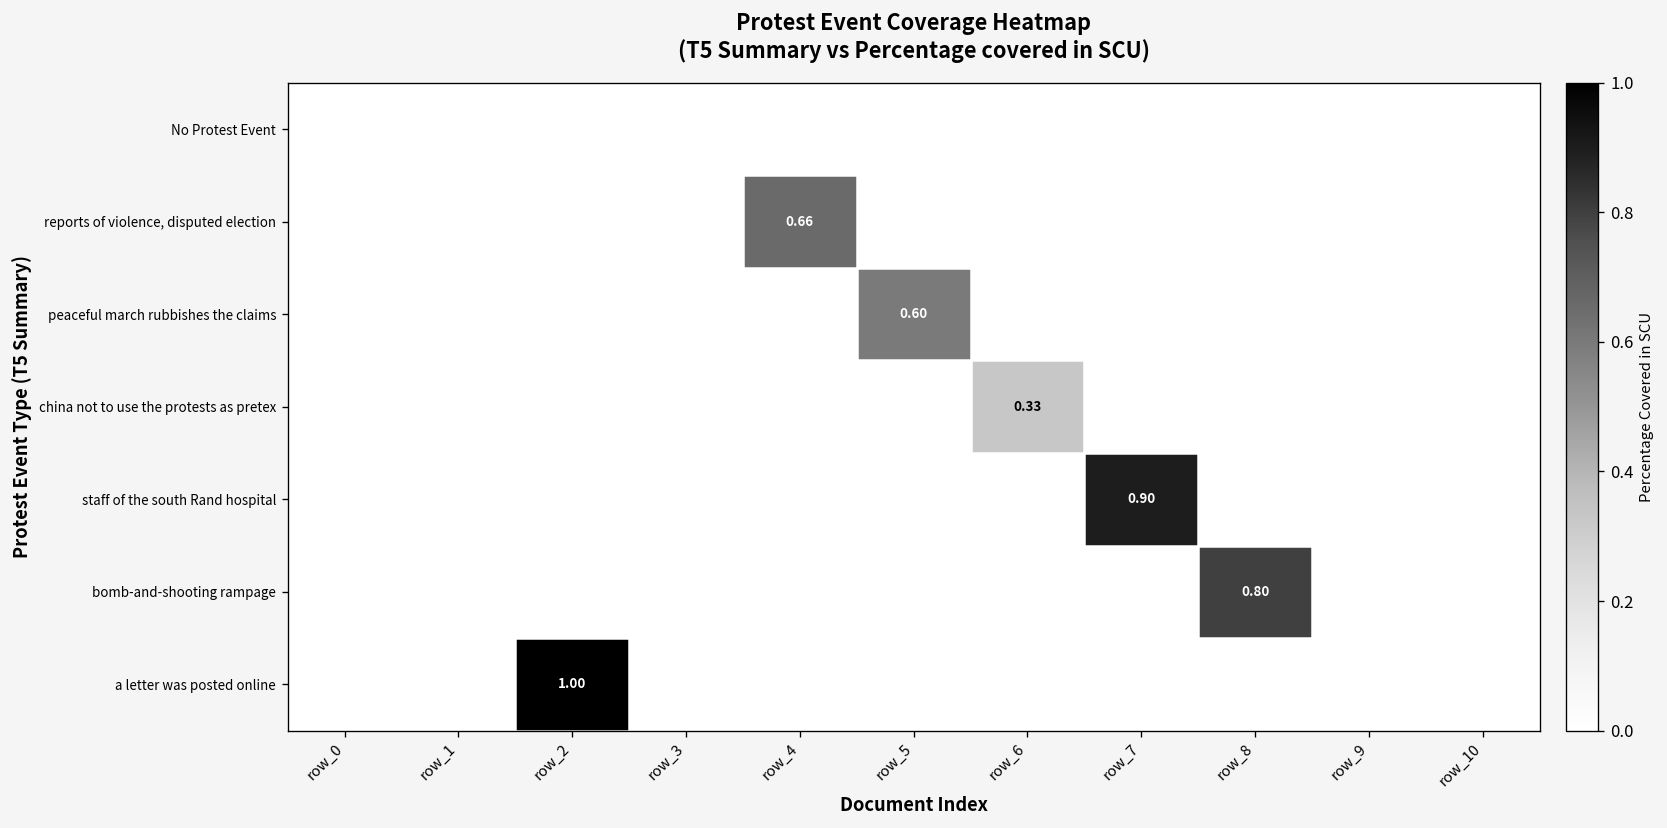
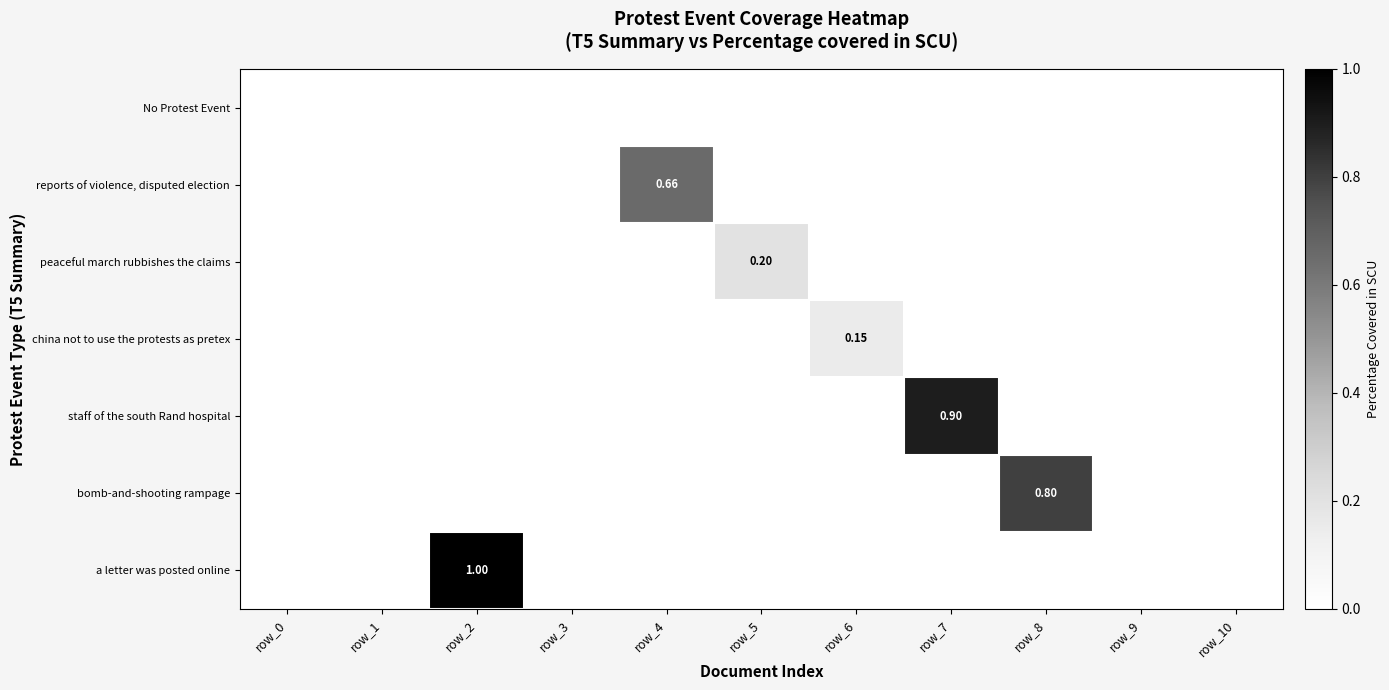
peaceful march rubbishes the claims, row_5: 0.60 -> 0.20
china not to use the protests as pretex, row_6: 0.33 -> 0.15
